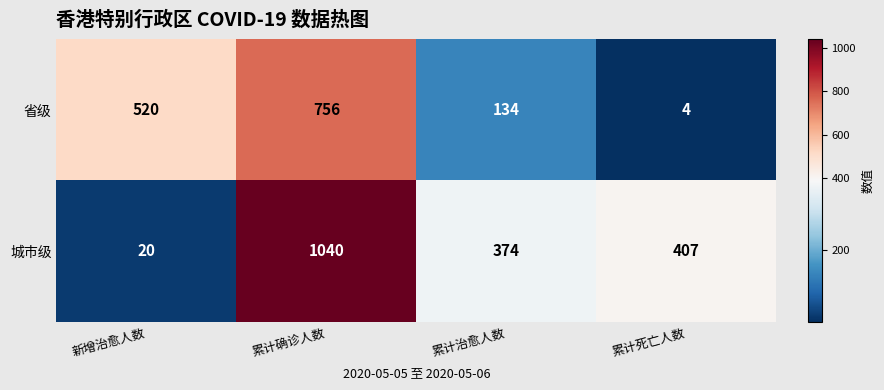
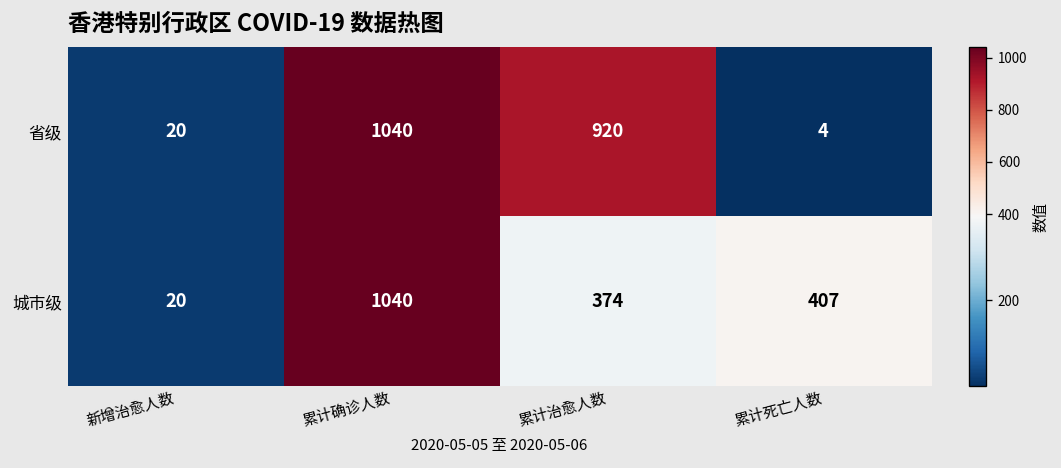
省级, 新增治愈人数: 520 -> 20
省级, 累计确诊人数: 756 -> 1040
省级, 累计治愈人数: 134 -> 920
